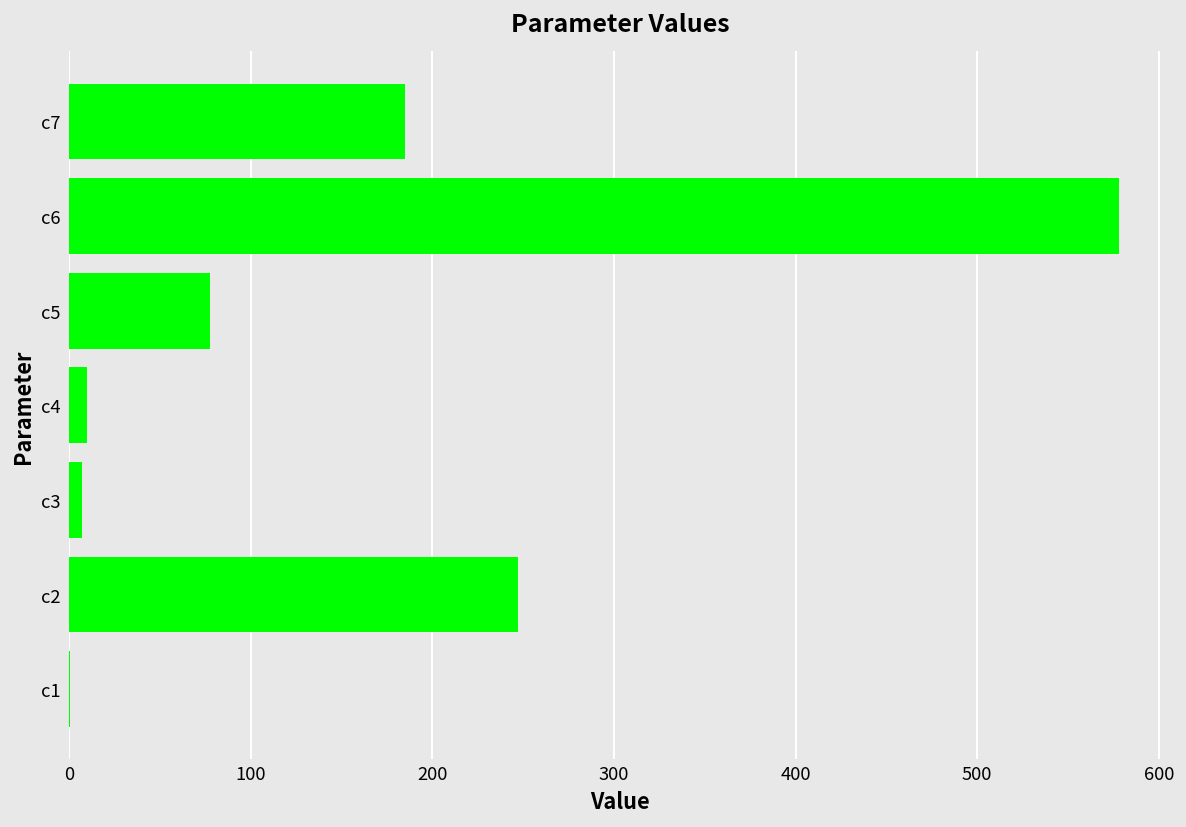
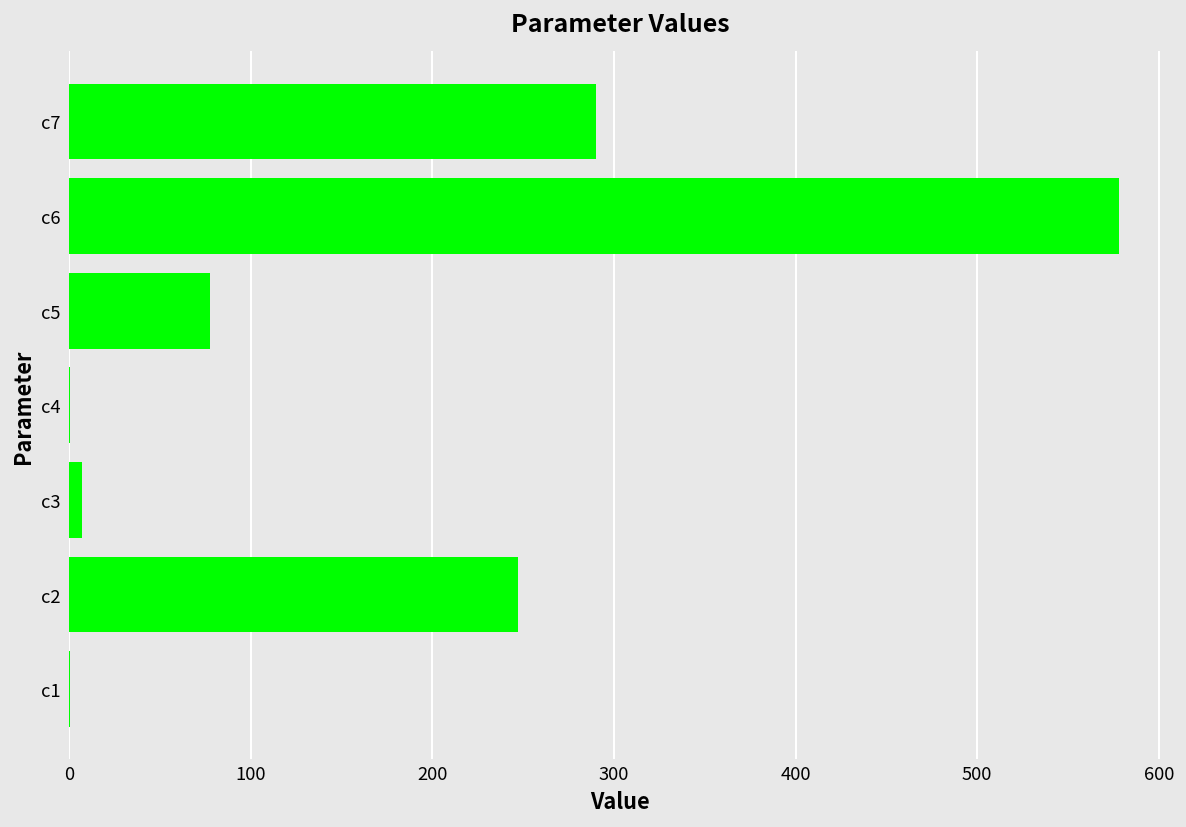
c7: 185 -> 290
c4: 10 -> 0
